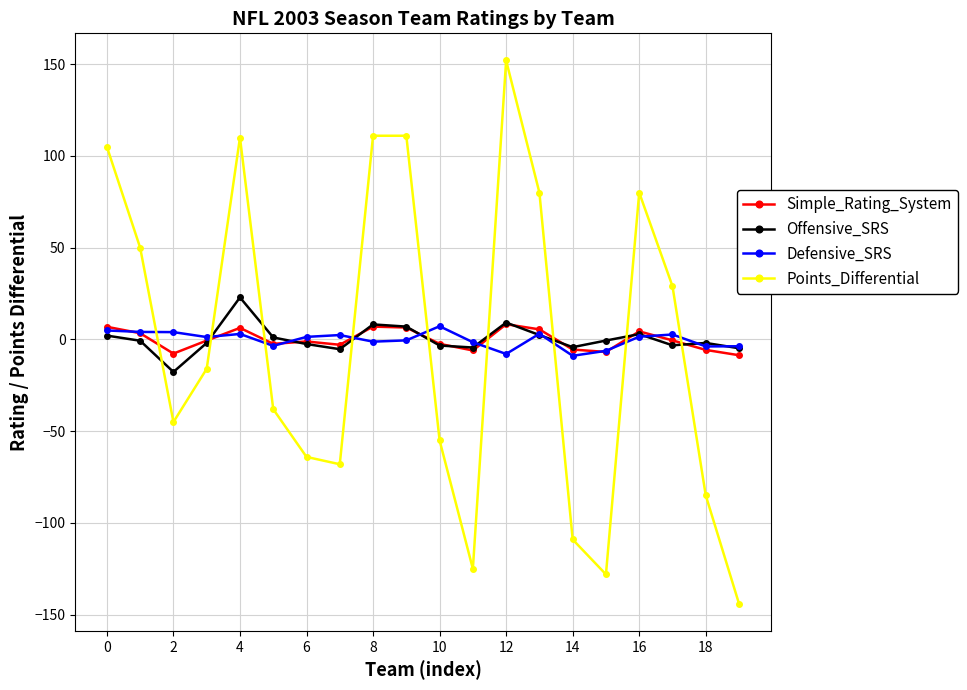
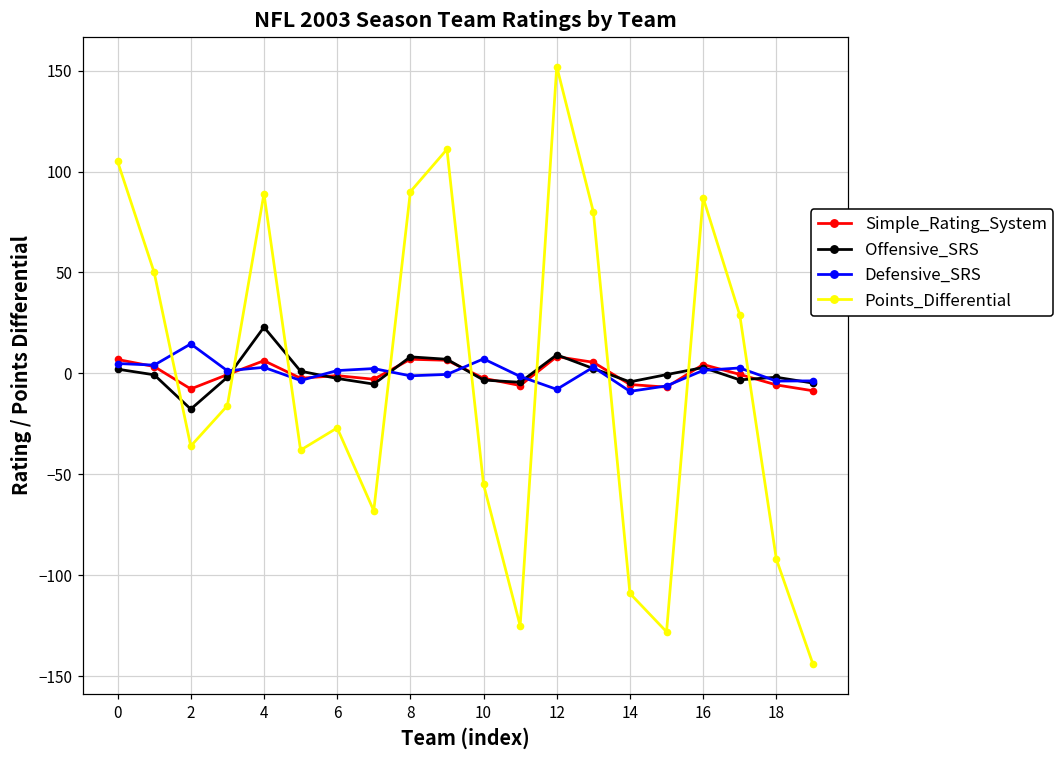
Defensive_SRS, 2: 4 -> 15
Points_Differential, 2: -45 -> -36
Points_Differential, 4: 110 -> 89
Points_Differential, 6: -64 -> -27
Points_Differential, 8: 111 -> 90
Points_Differential, 16: 80 -> 87
Points_Differential, 18: -85 -> -92
